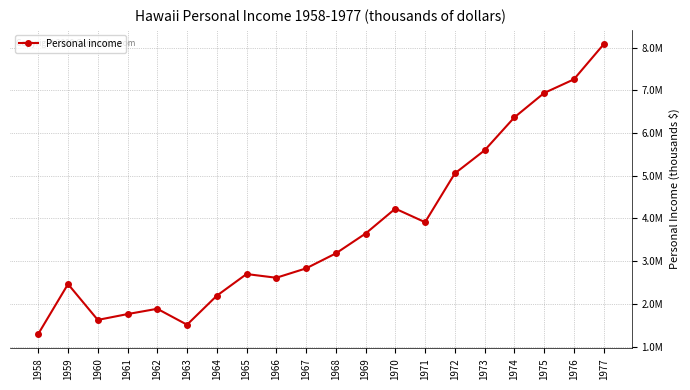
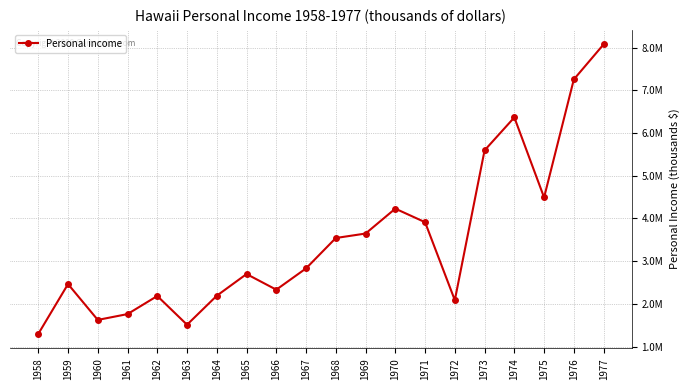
1962: 1900000 -> 2200000
1966: 2600000 -> 2300000
1968: 3200000 -> 3500000
1972: 5100000 -> 2100000
1975: 6900000 -> 4500000
